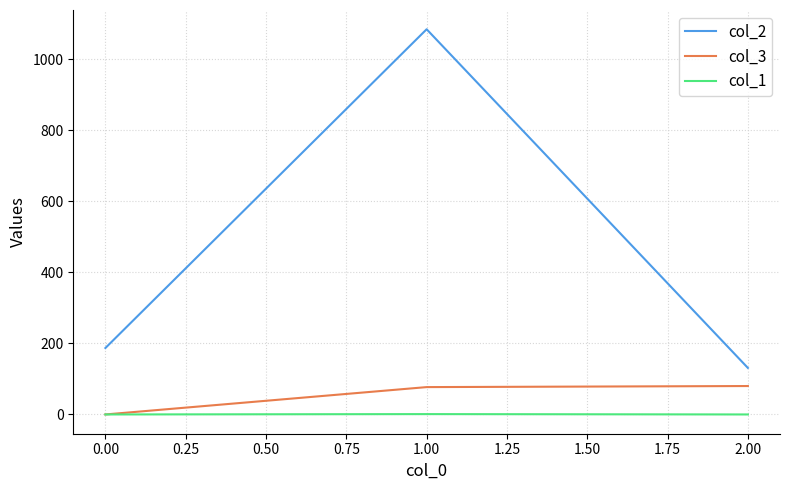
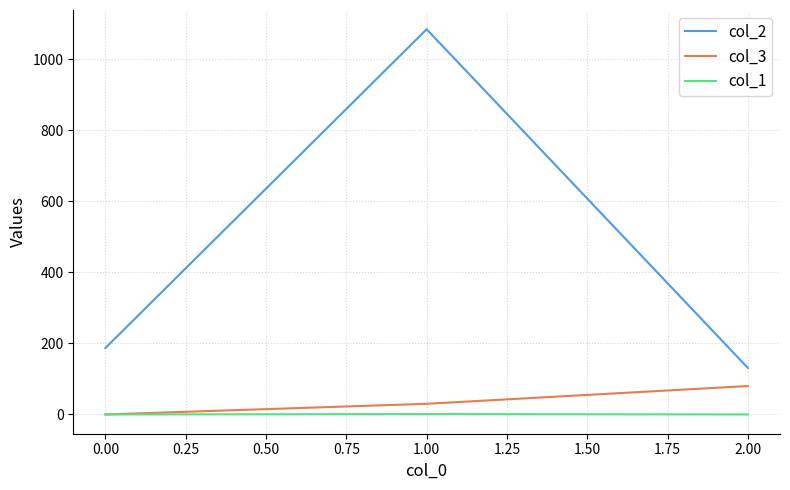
col_3, 1.00: 80 -> 30
